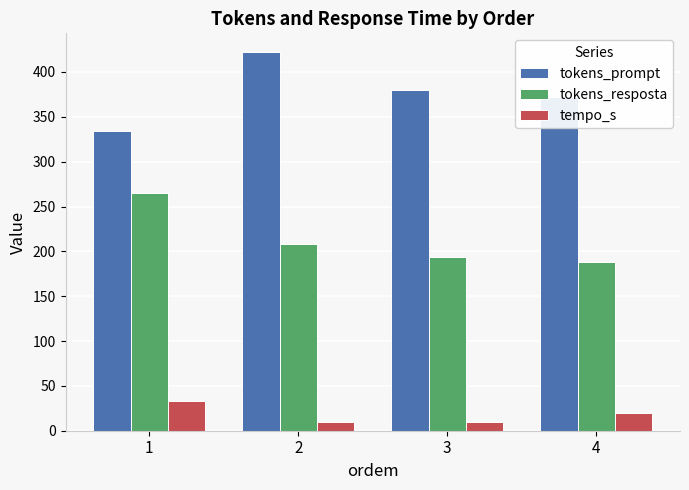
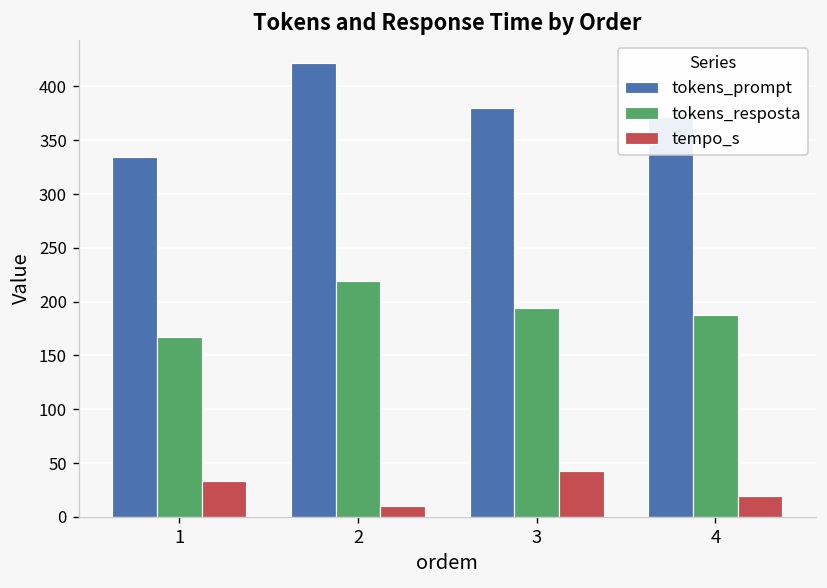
tokens_resposta, 1: 270 -> 170
tokens_resposta, 2: 210 -> 220
tempo_s, 3: 10 -> 40
